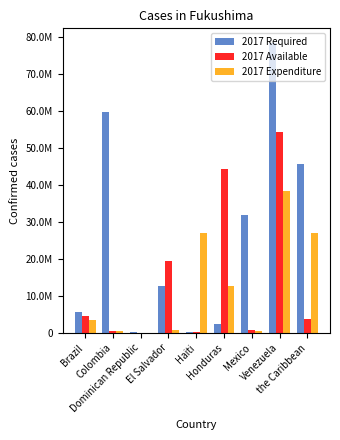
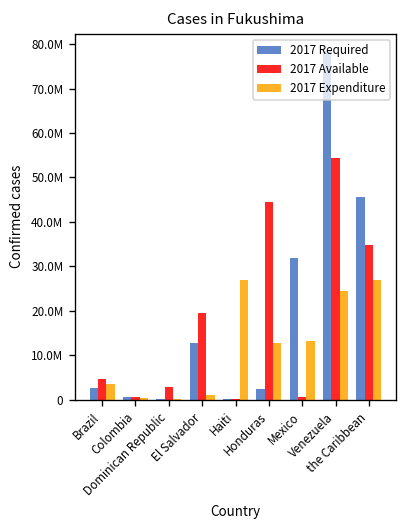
2017 Required, Brazil: 6000000 -> 3000000
2017 Required, Colombia: 60000000 -> 1000000
2017 Available, Dominican Republic: 0 -> 3000000
2017 Expenditure, Mexico: 0 -> 13000000
2017 Expenditure, Venezuela: 38000000 -> 24000000
2017 Available, the Caribbean: 4000000 -> 35000000
